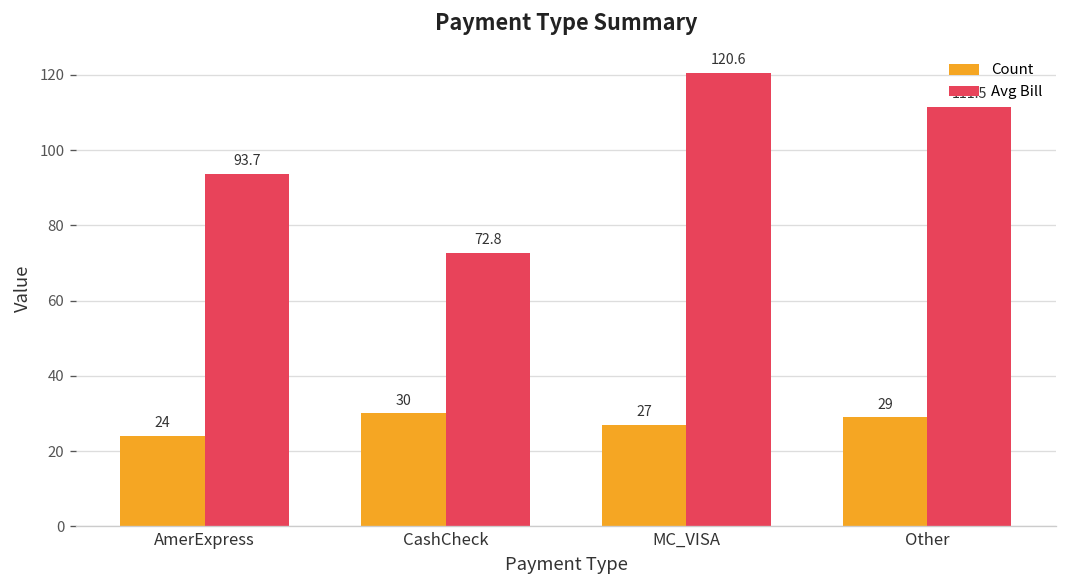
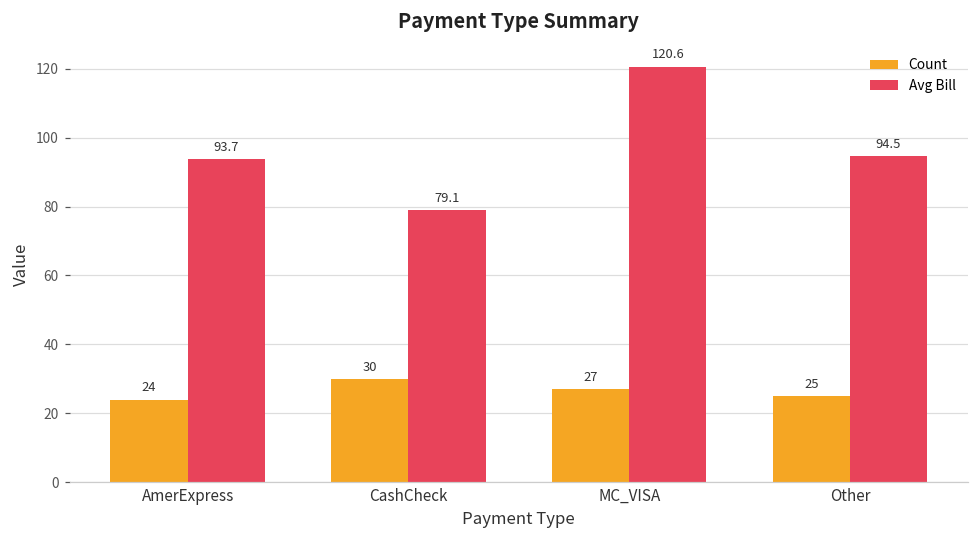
Avg Bill, CashCheck: 72.8 -> 79.1
Count, Other: 29 -> 25
Avg Bill, Other: 111.5 -> 94.5
